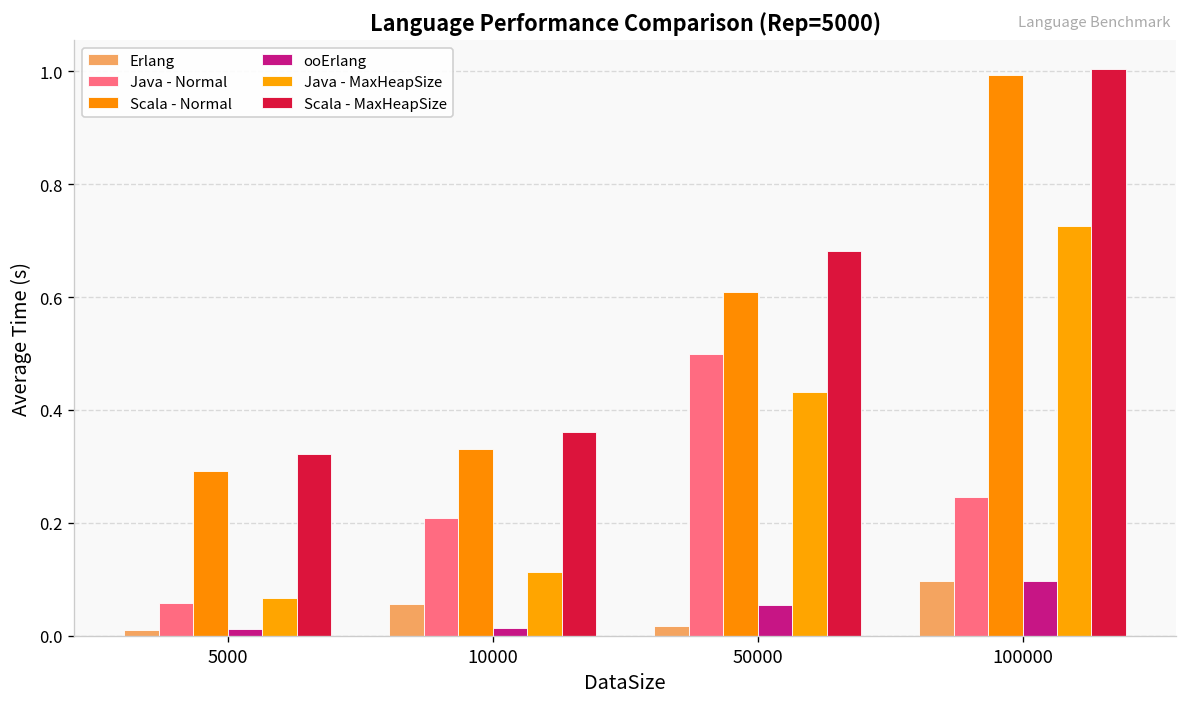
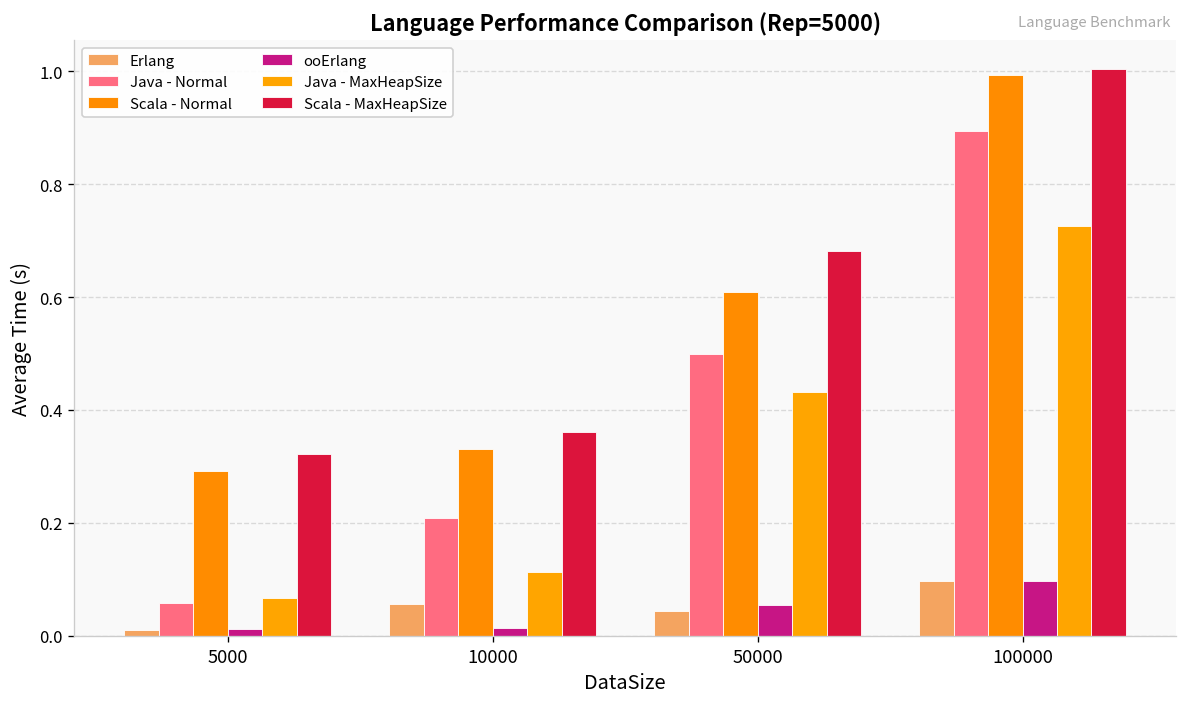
Erlang, 50000: 0.02 -> 0.04
Java - Normal, 100000: 0.25 -> 0.89
